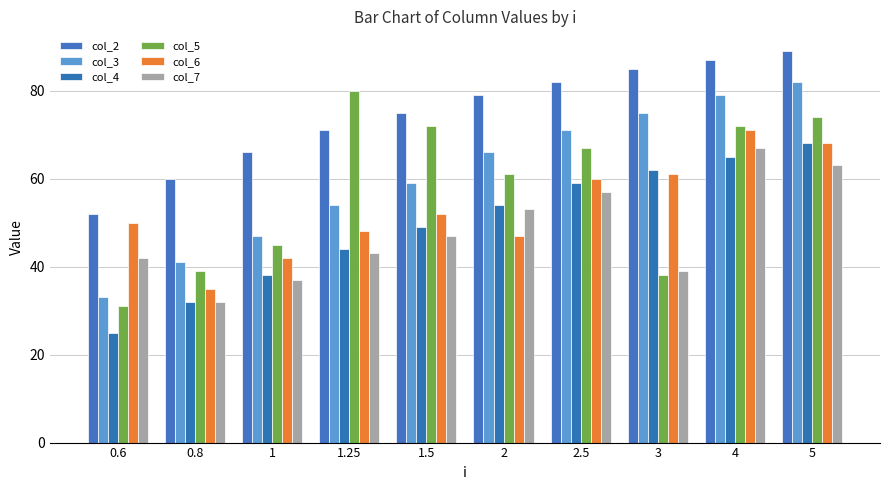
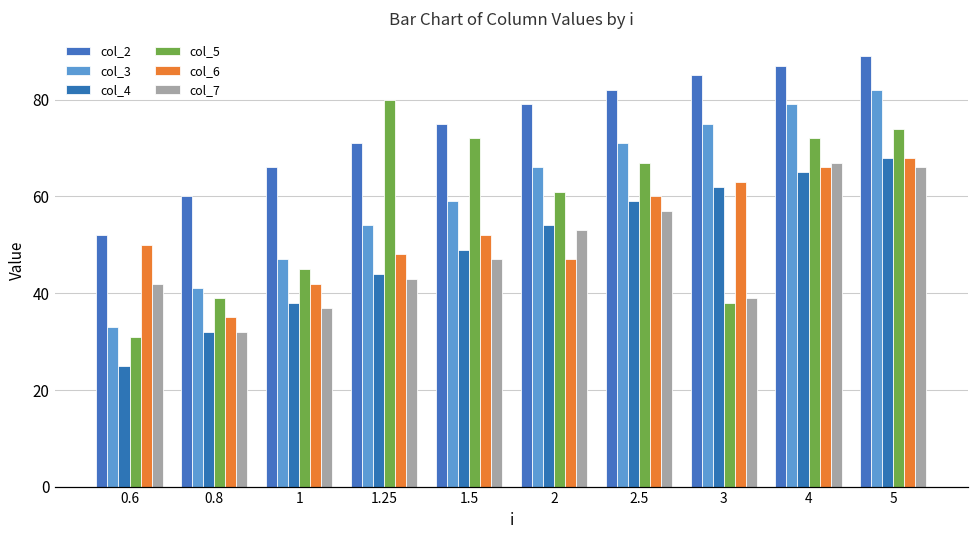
col_6, 3: 61 -> 63
col_6, 4: 71 -> 66
col_7, 5: 63 -> 66
